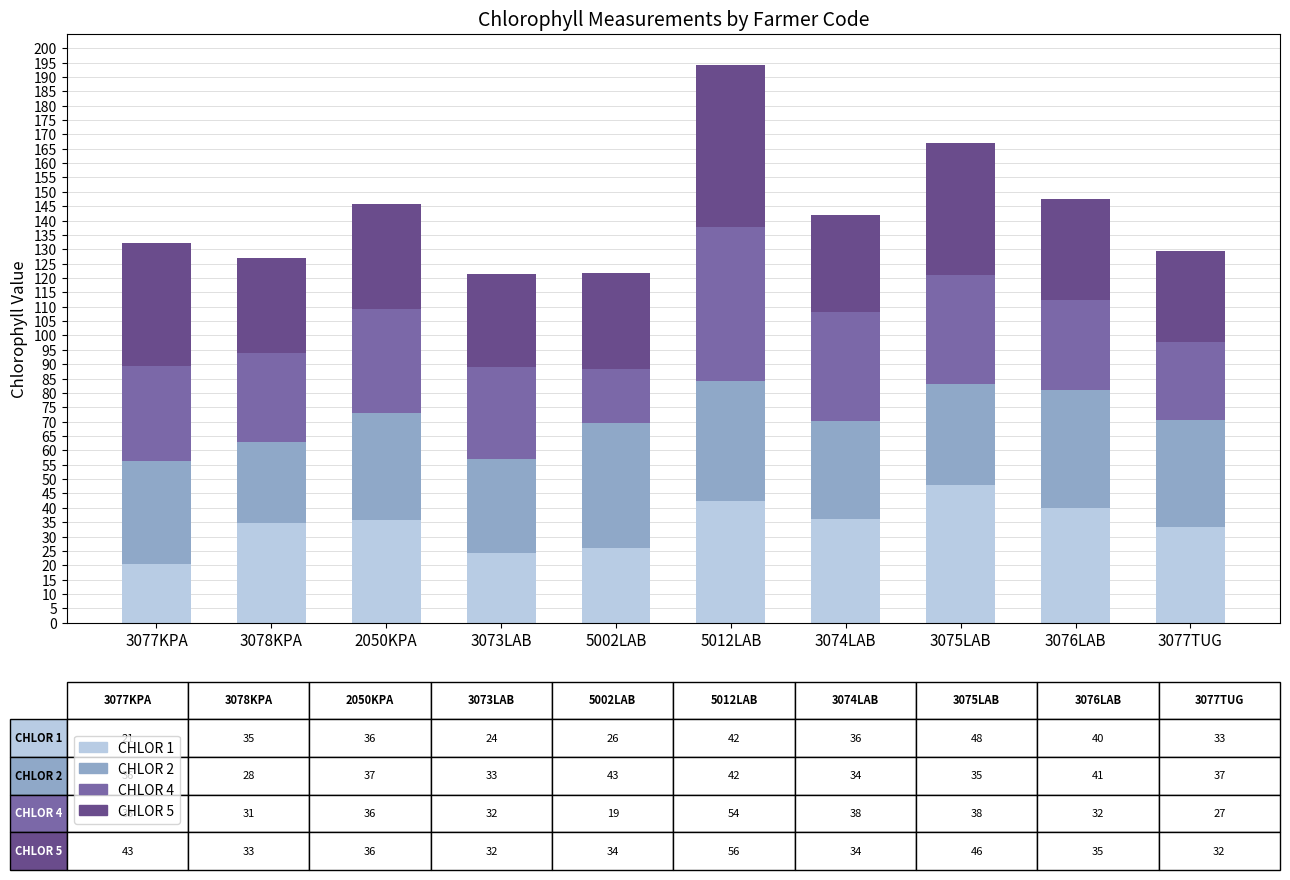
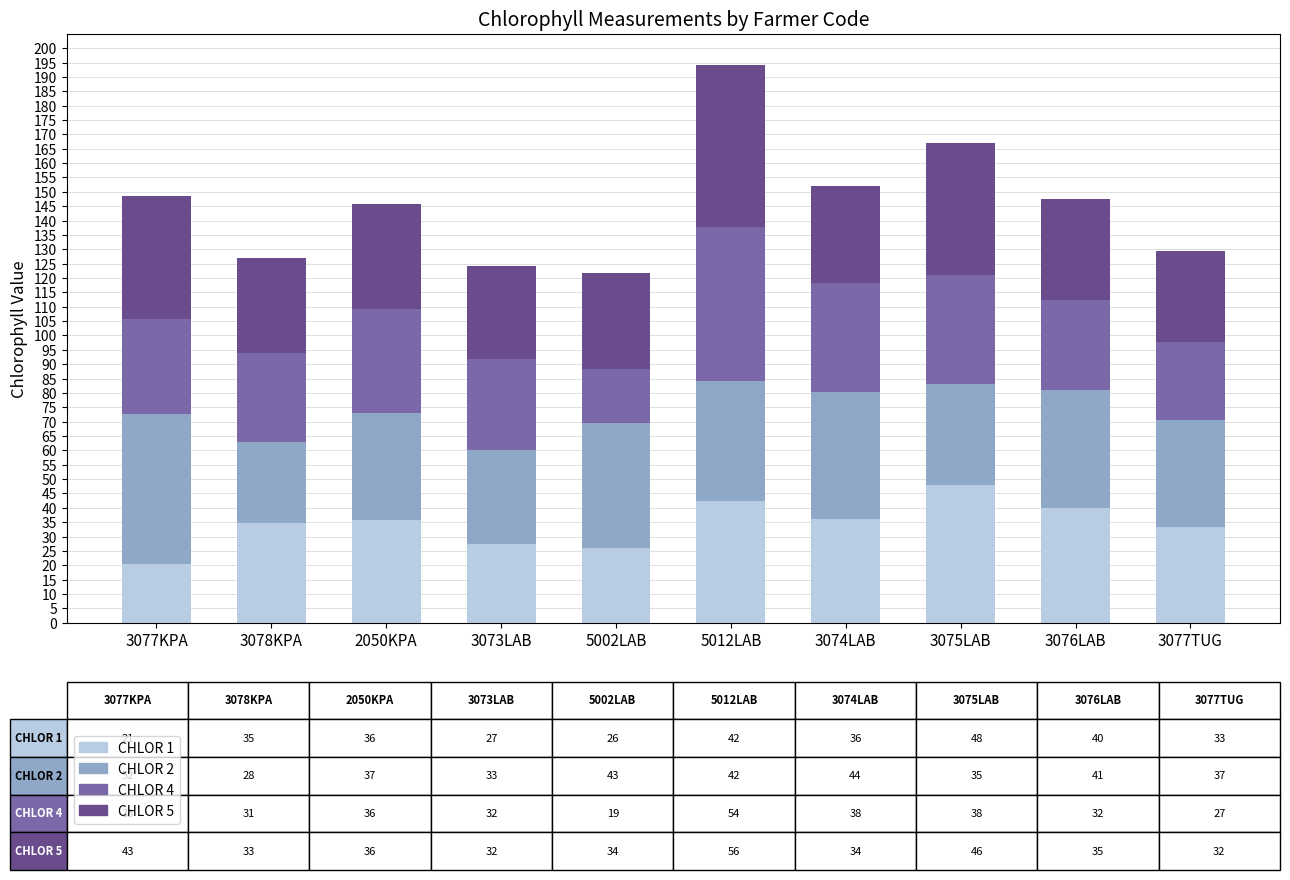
CHLOR 2, 3077KPA: 36 -> 52
CHLOR 1, 3073LAB: 24 -> 27
CHLOR 2, 3074LAB: 34 -> 44
